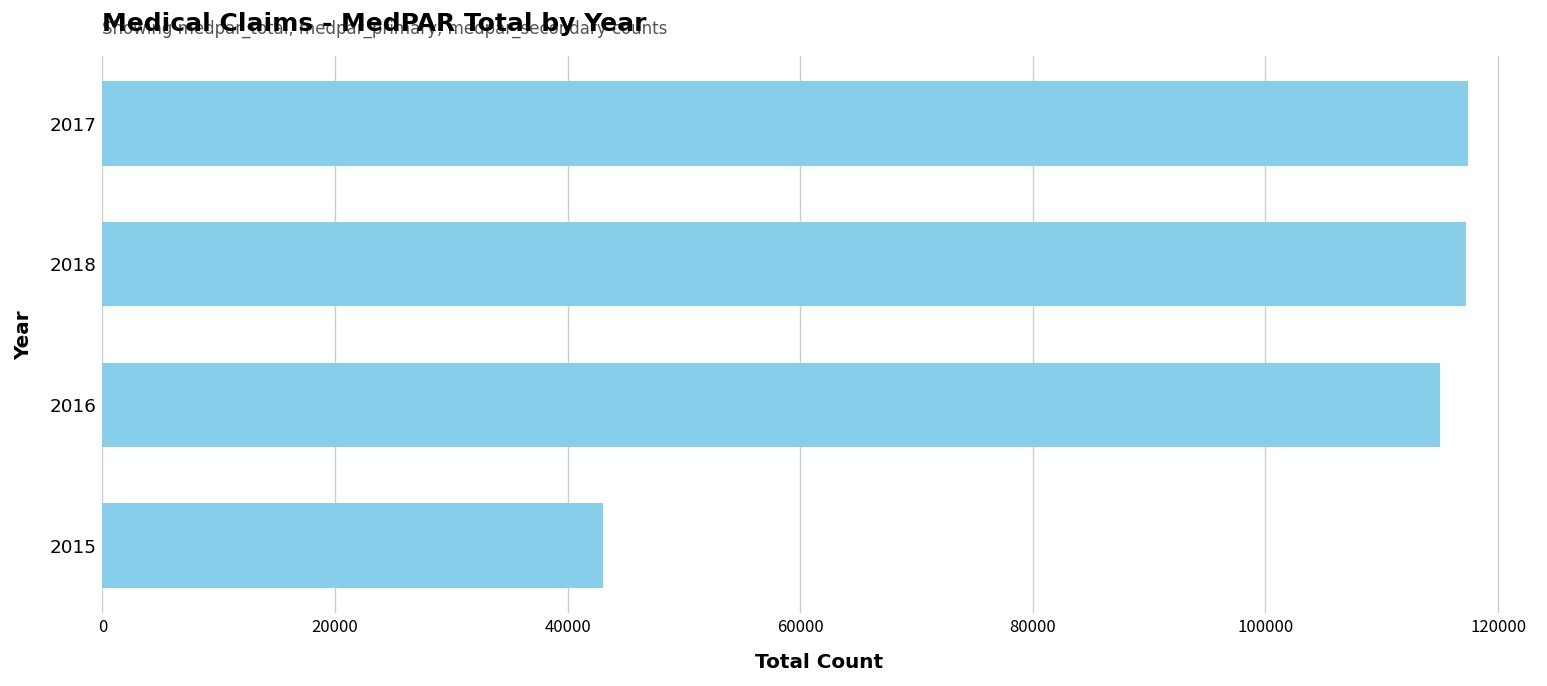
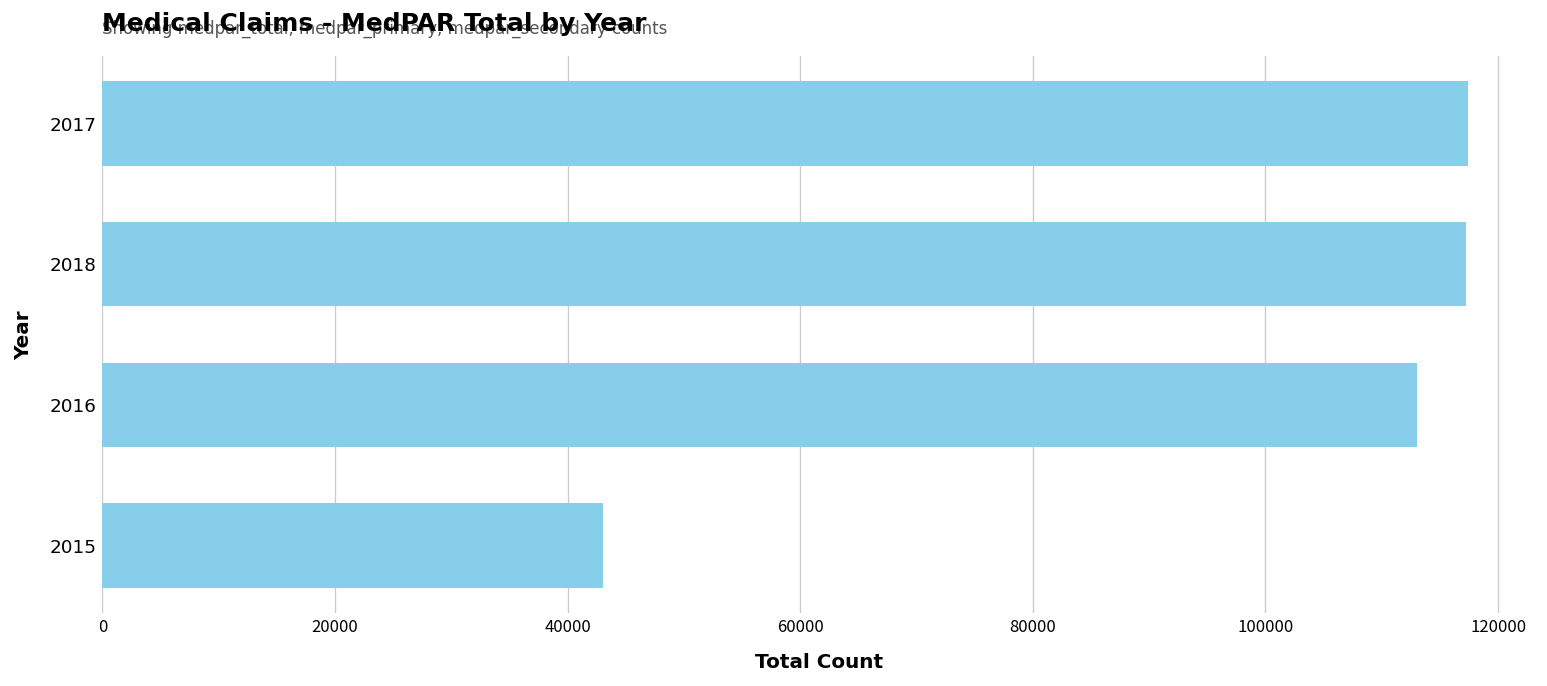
2016: 115000 -> 113000
